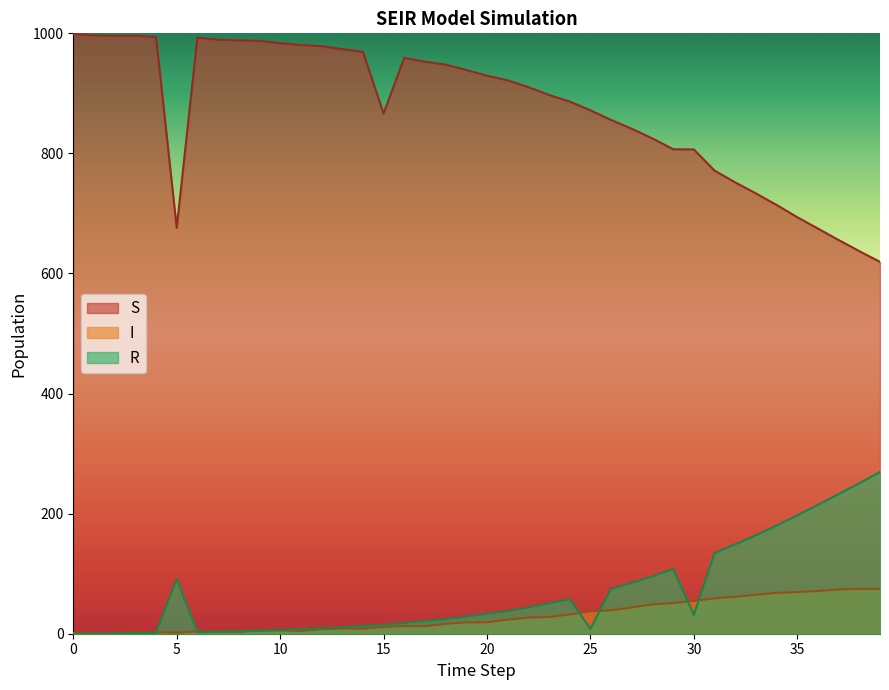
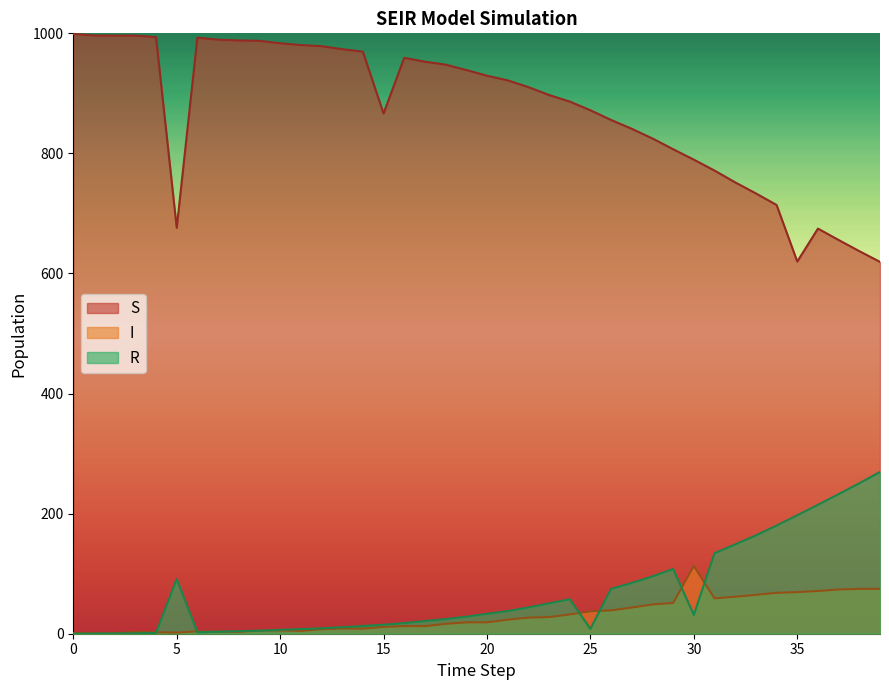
S, 30: 810 -> 790
I, 30: 50 -> 110
S, 35: 690 -> 620
